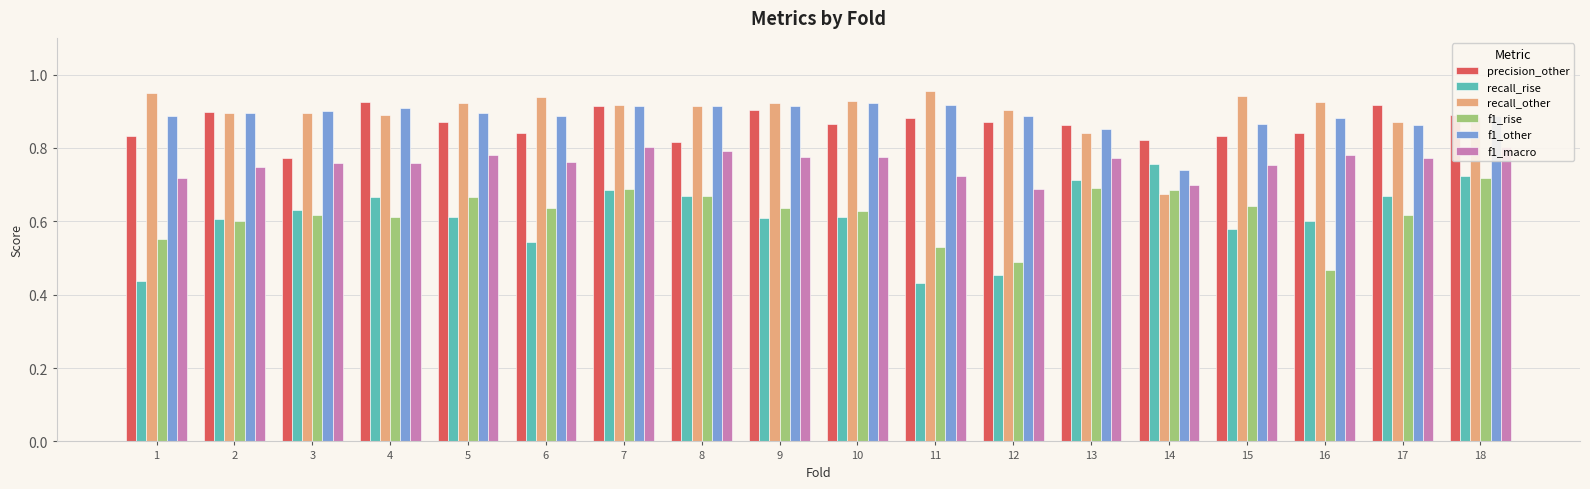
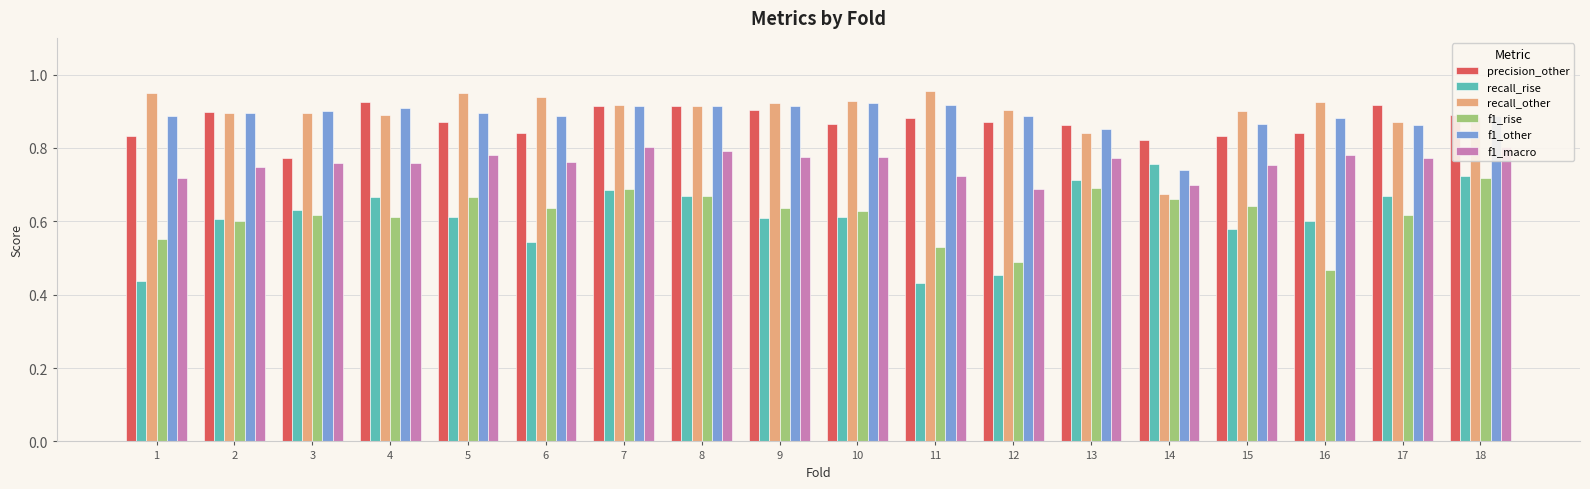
recall_other, 5: 0.92 -> 0.95
precision_other, 8: 0.82 -> 0.91
f1_rise, 14: 0.69 -> 0.66
recall_other, 15: 0.94 -> 0.90
